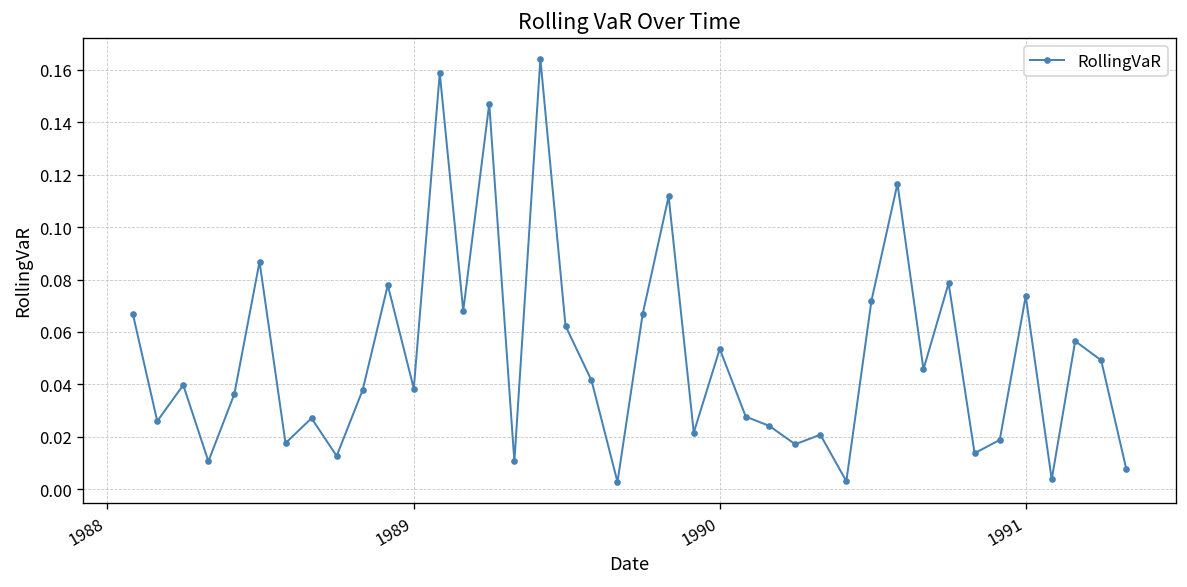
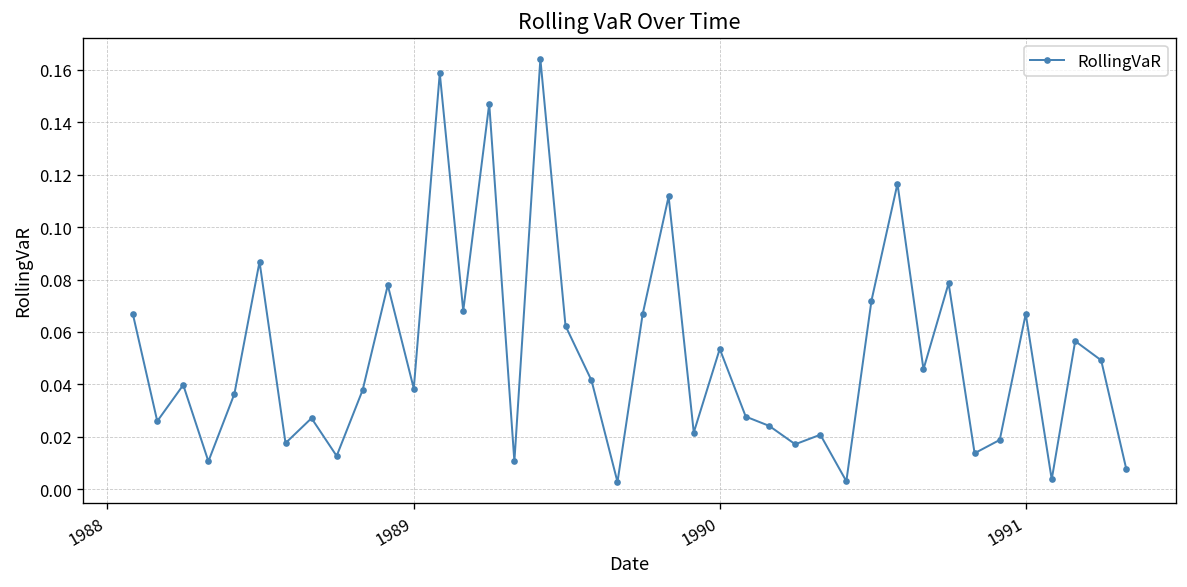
1991: 0.074 -> 0.067
